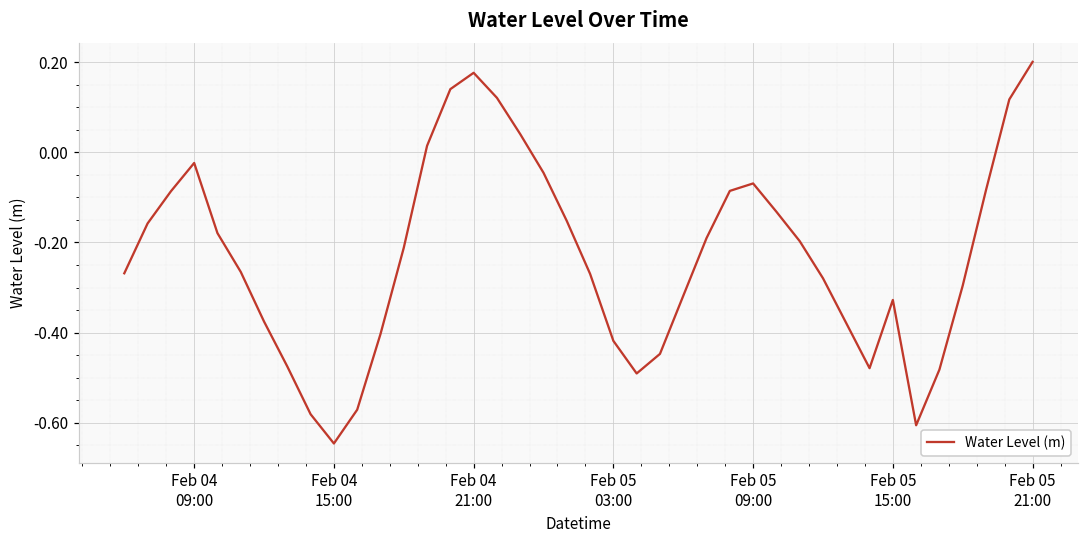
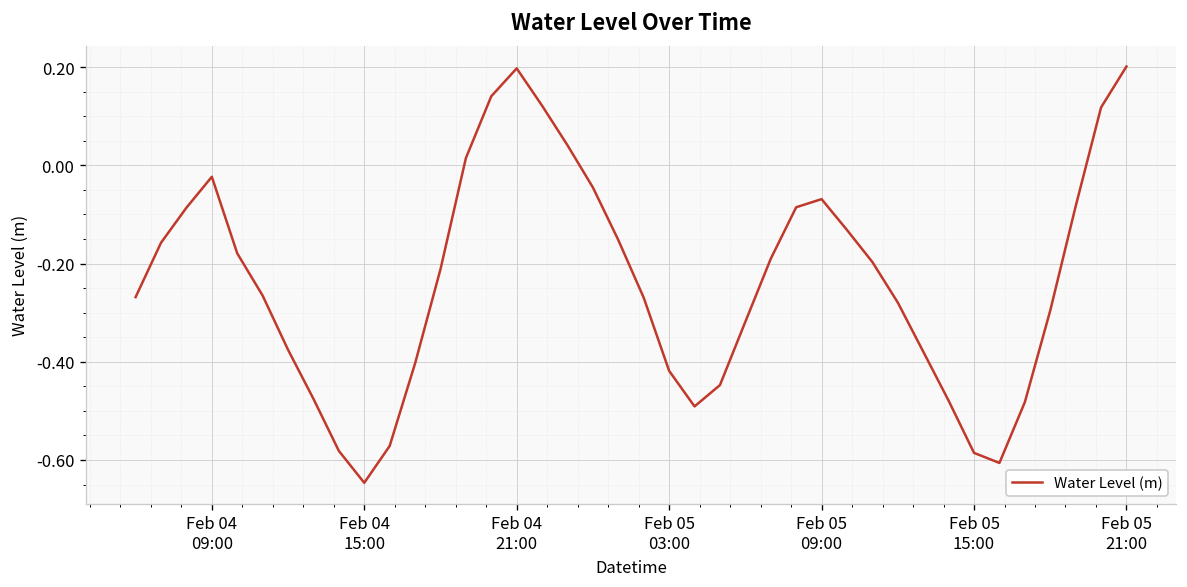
Feb 04 21:00: 0.18 -> 0.20
Feb 05 15:00: -0.33 -> -0.59
